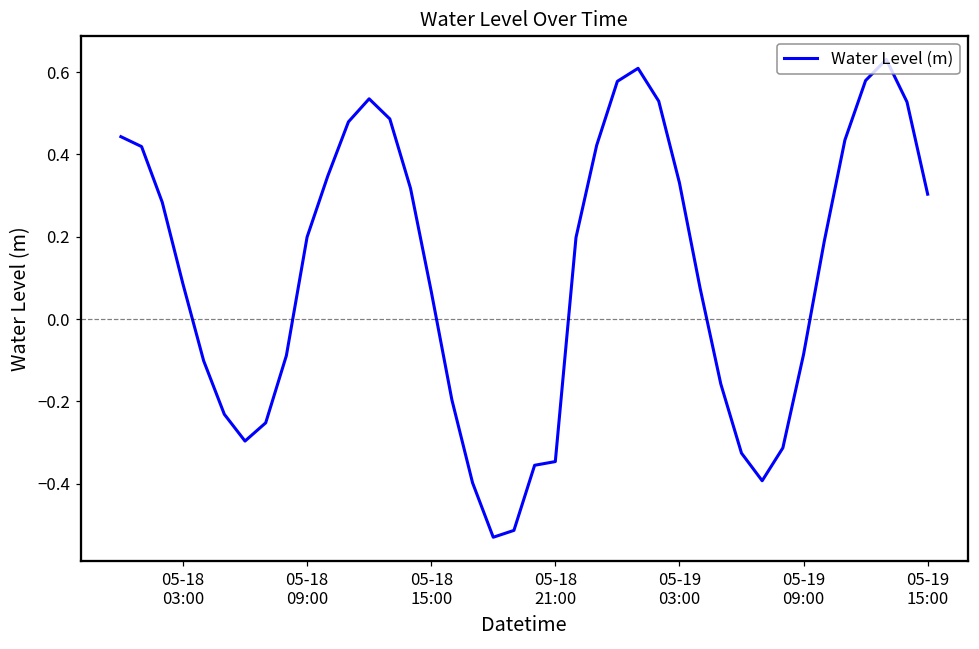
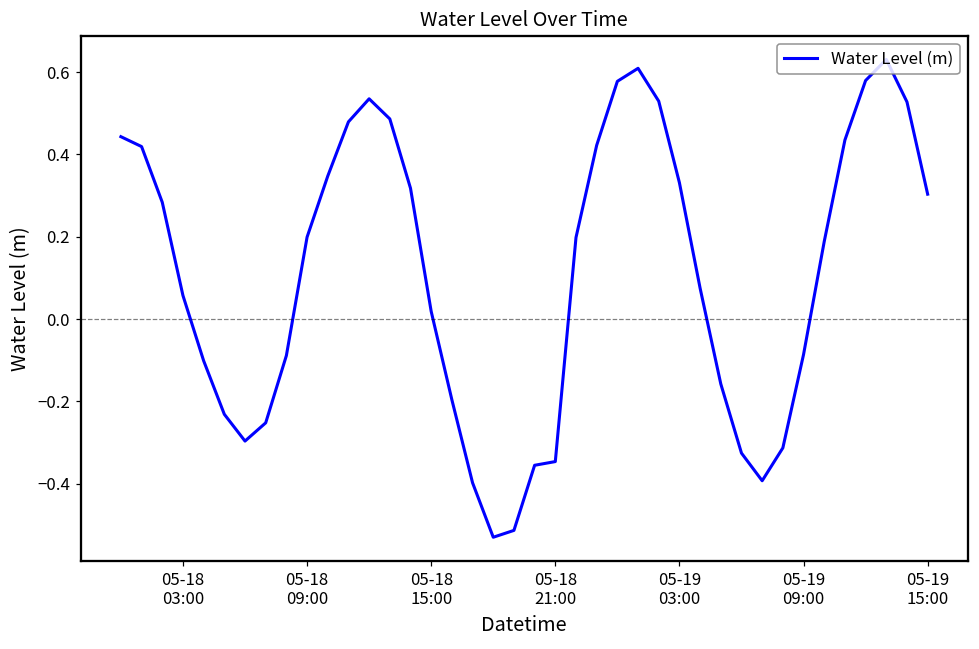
05-18 03:00: 0.09 -> 0.06
05-18 15:00: 0.07 -> 0.02
